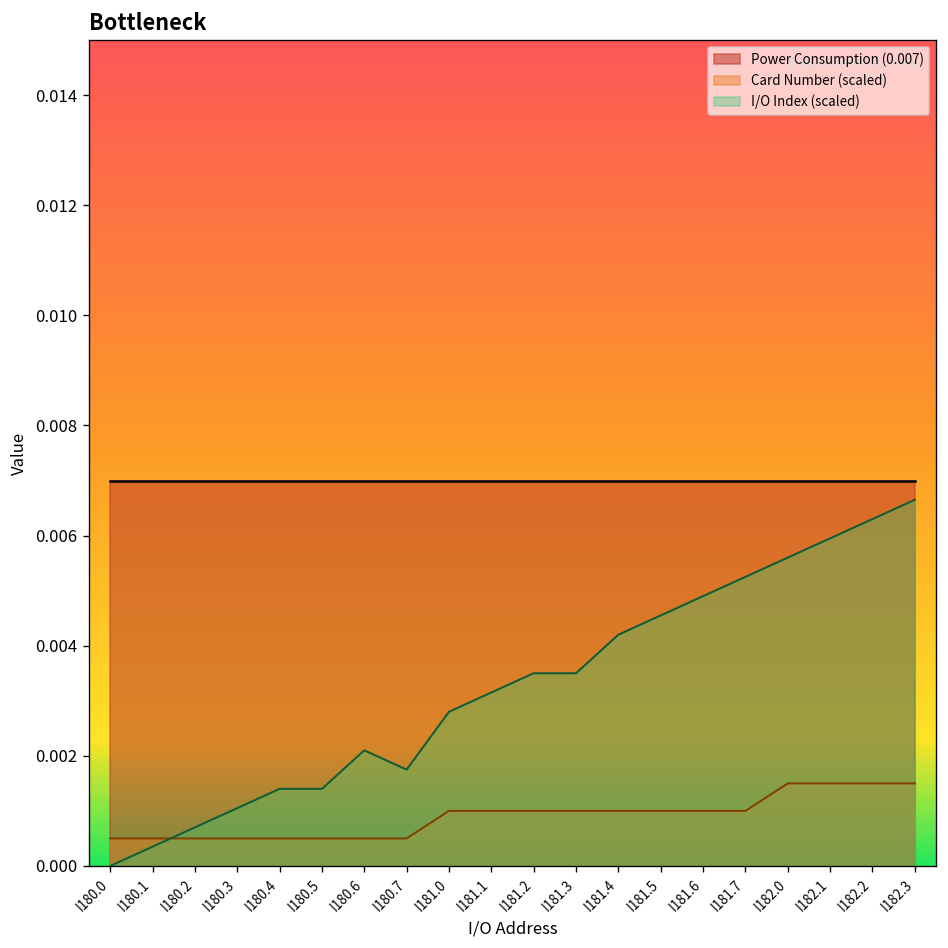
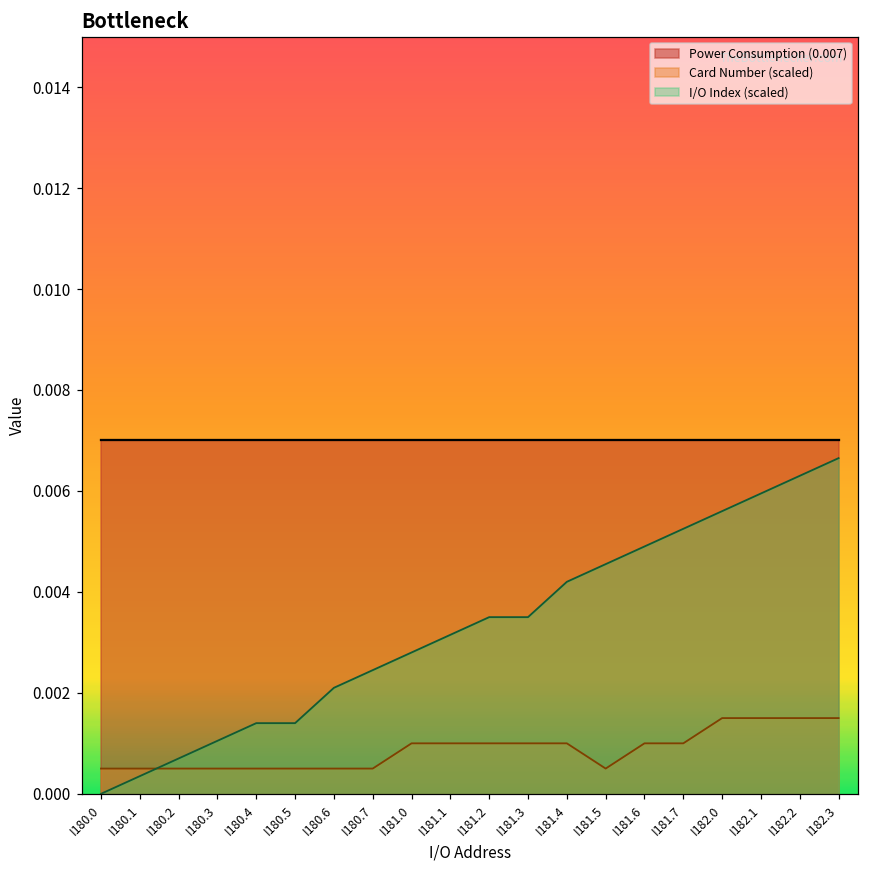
I/O Index (scaled), I180.7: 0.0018 -> 0.0025
Card Number (scaled), I181.5: 0.0010 -> 0.0005
